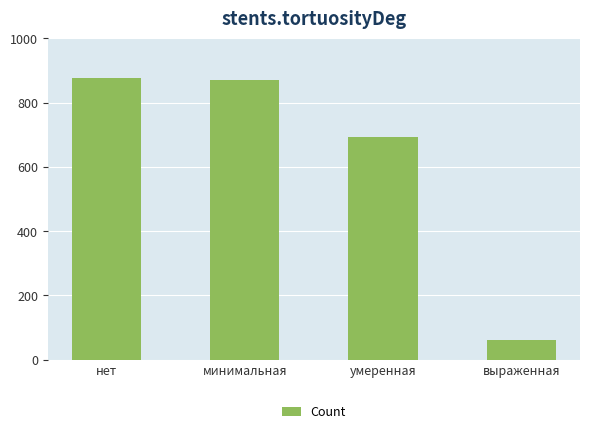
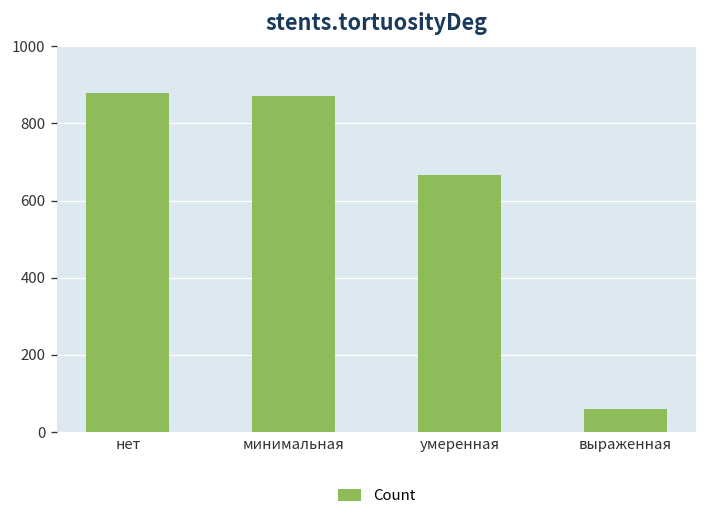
умеренная: 690 -> 670
